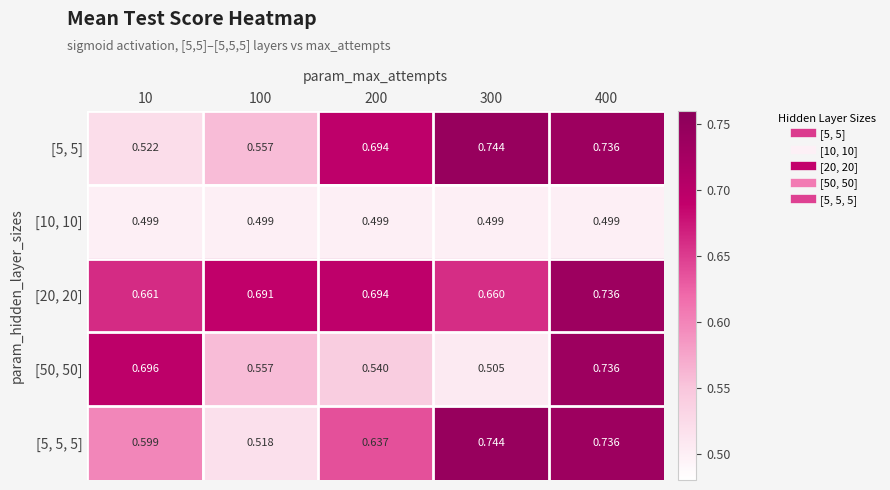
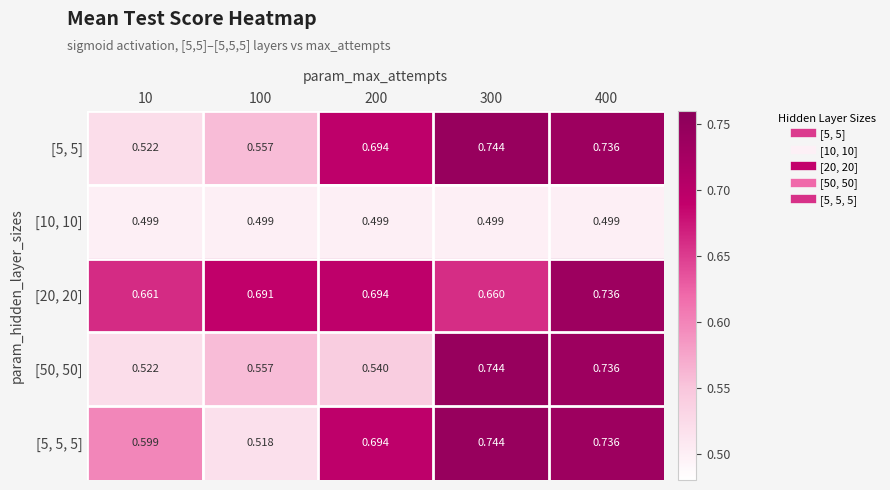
[50, 50], 10: 0.696 -> 0.522
[50, 50], 300: 0.505 -> 0.744
[5, 5, 5], 200: 0.637 -> 0.694
